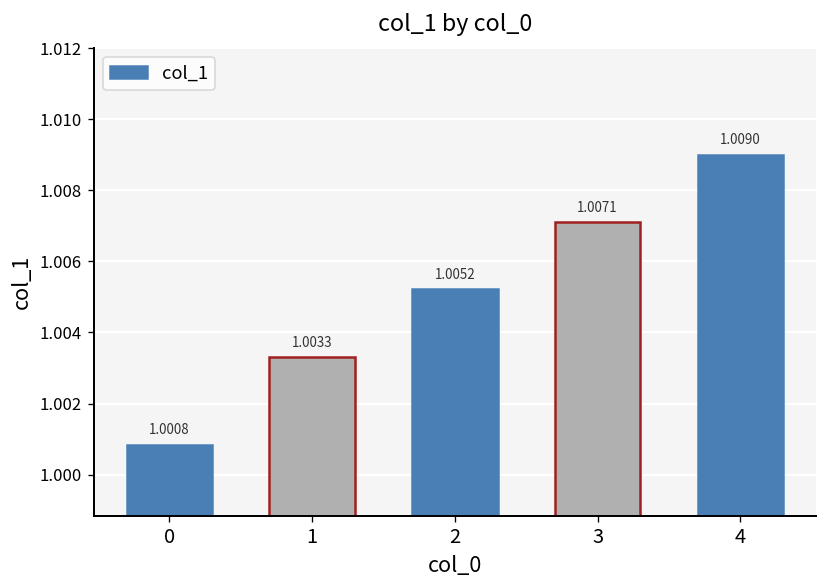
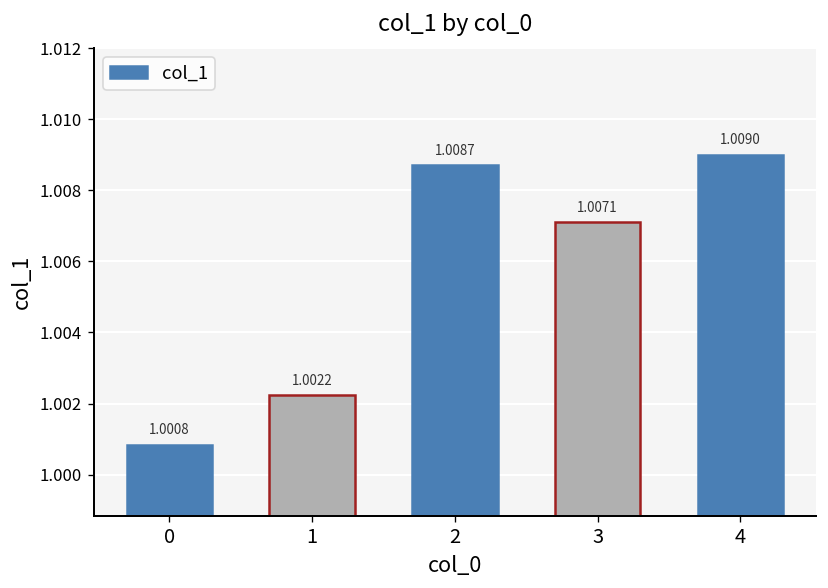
1: 1.0033 -> 1.0022
2: 1.0052 -> 1.0087
